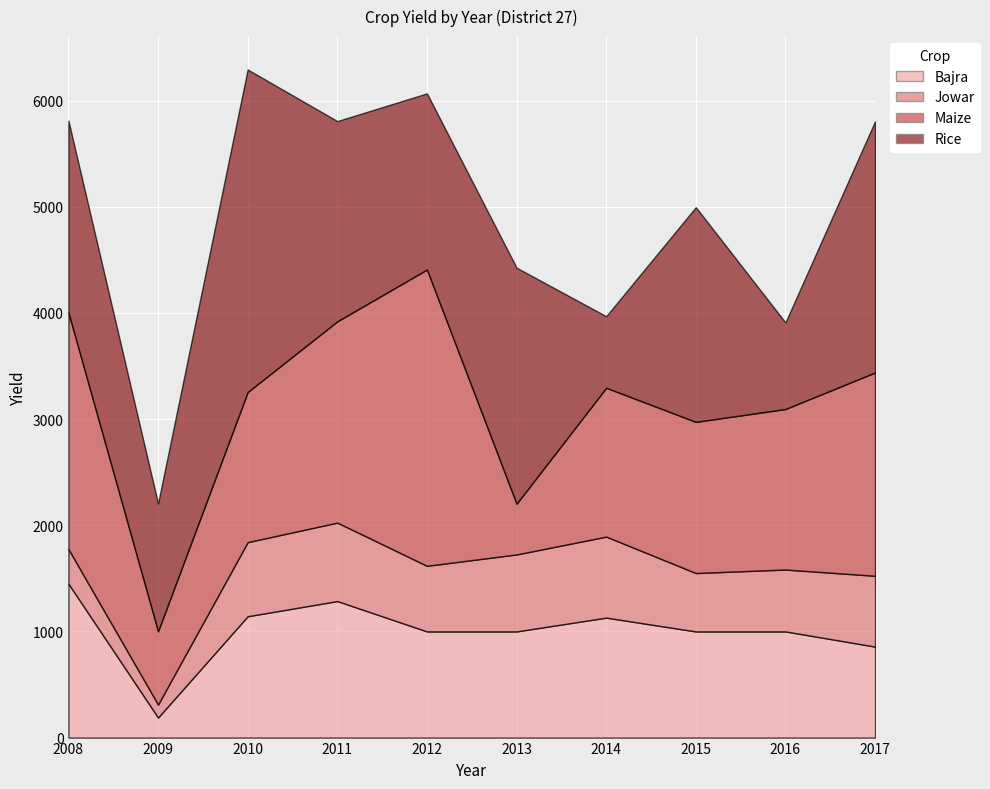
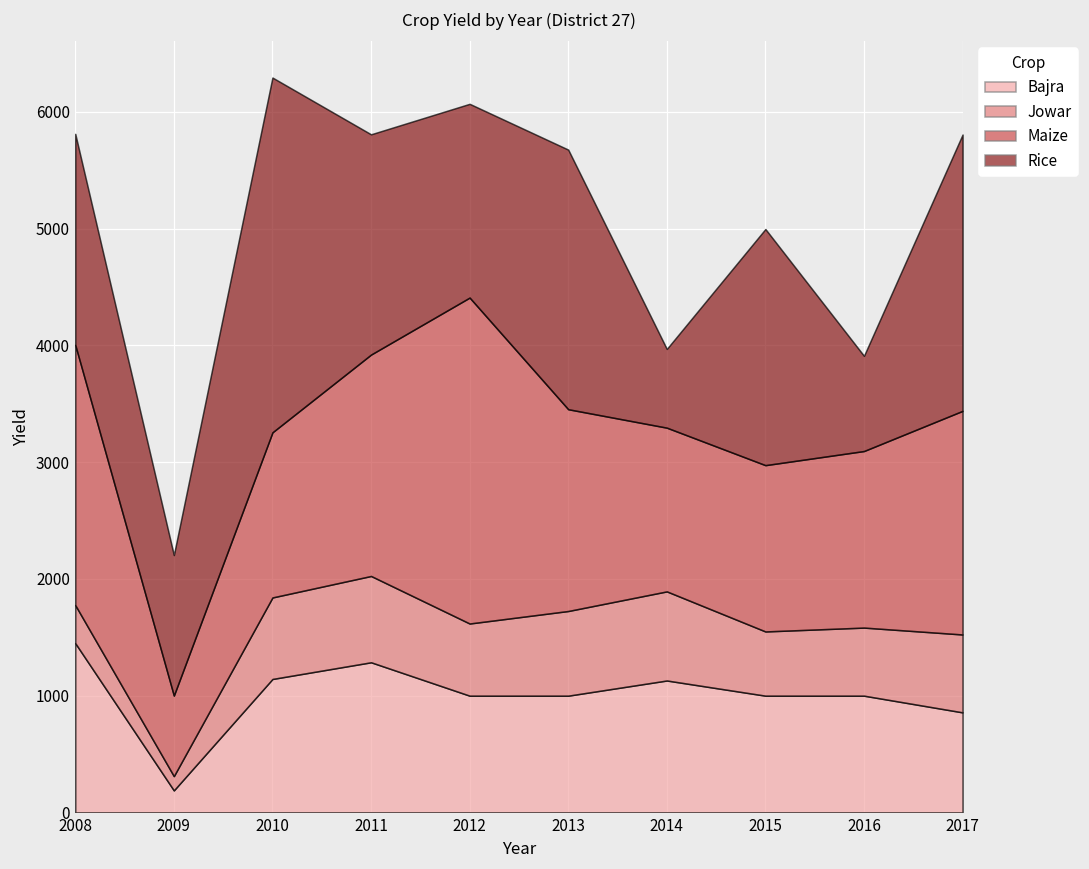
Maize, 2013: 480 -> 1730
